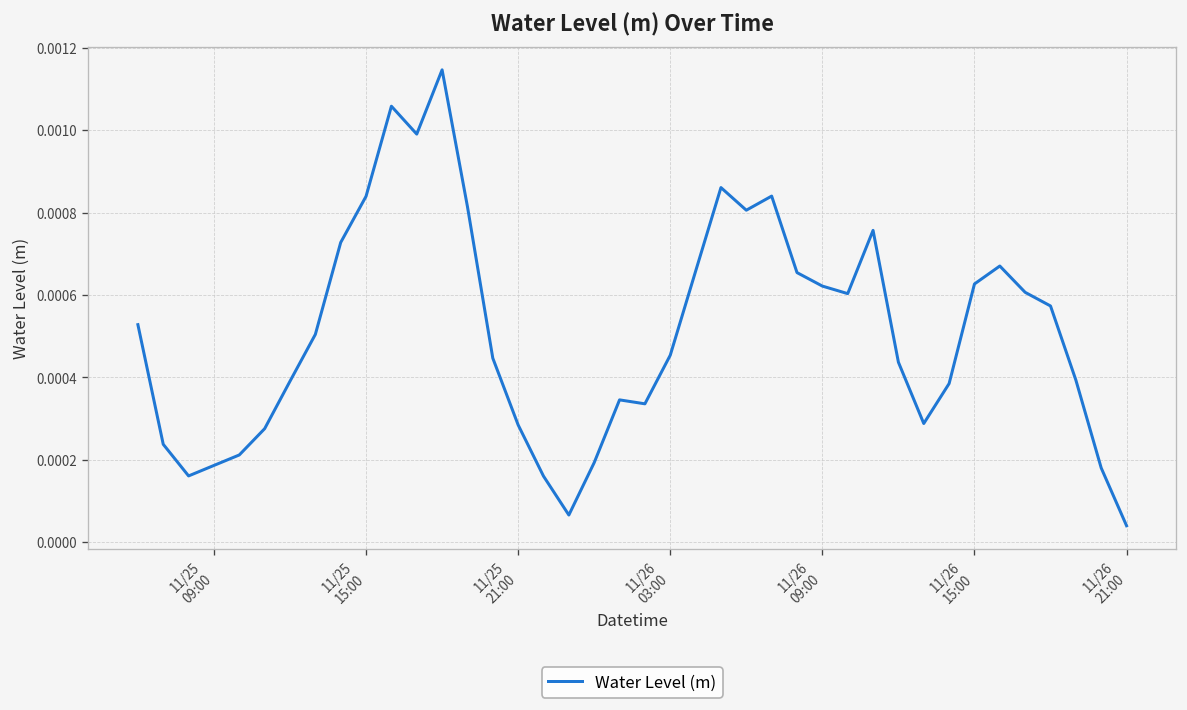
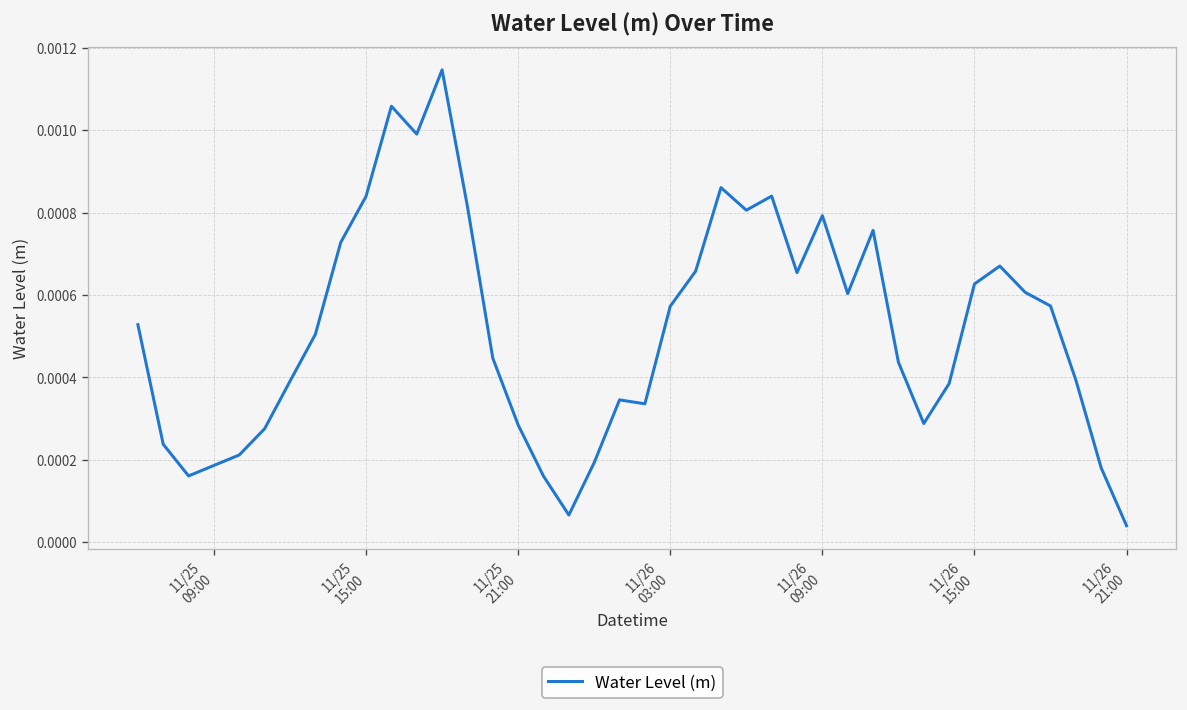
11/26 03:00: 0.00045 -> 0.00057
11/26 09:00: 0.00062 -> 0.00079
